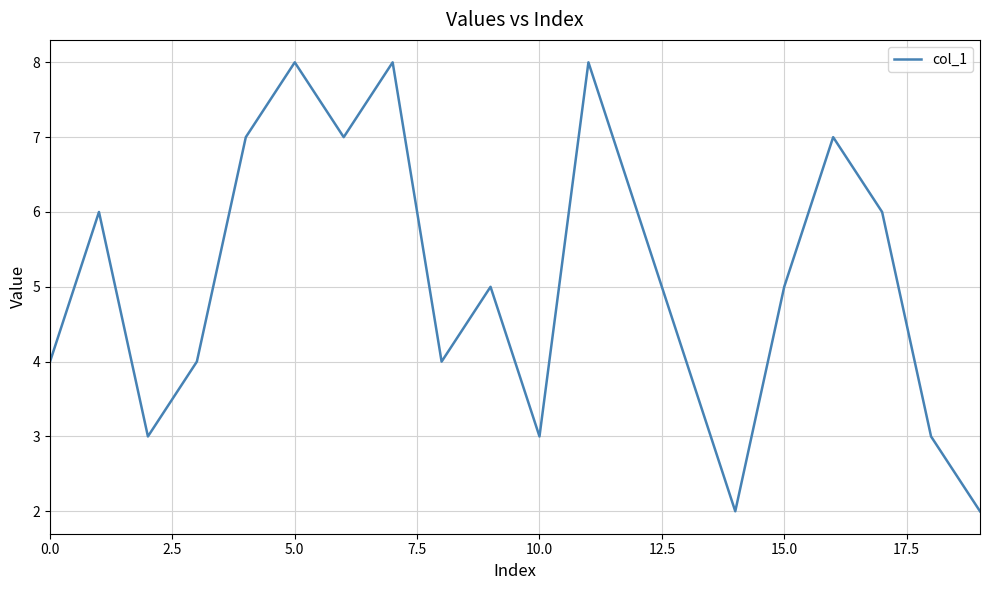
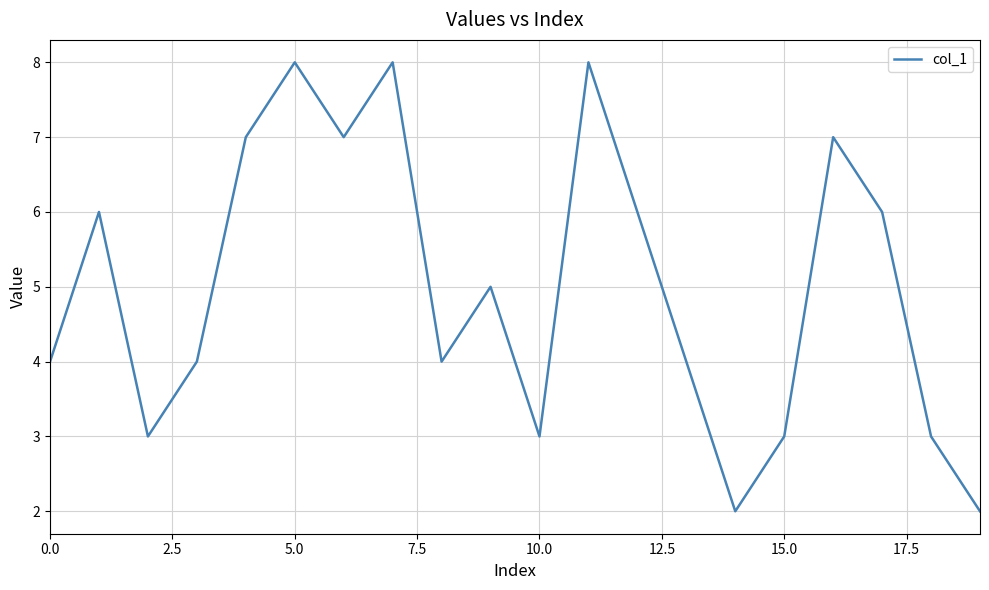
15.0: 5 -> 3
